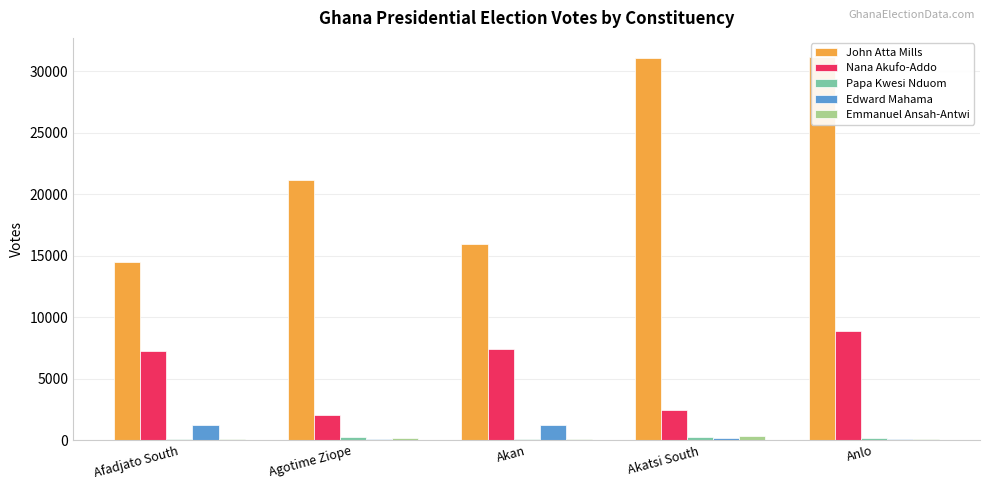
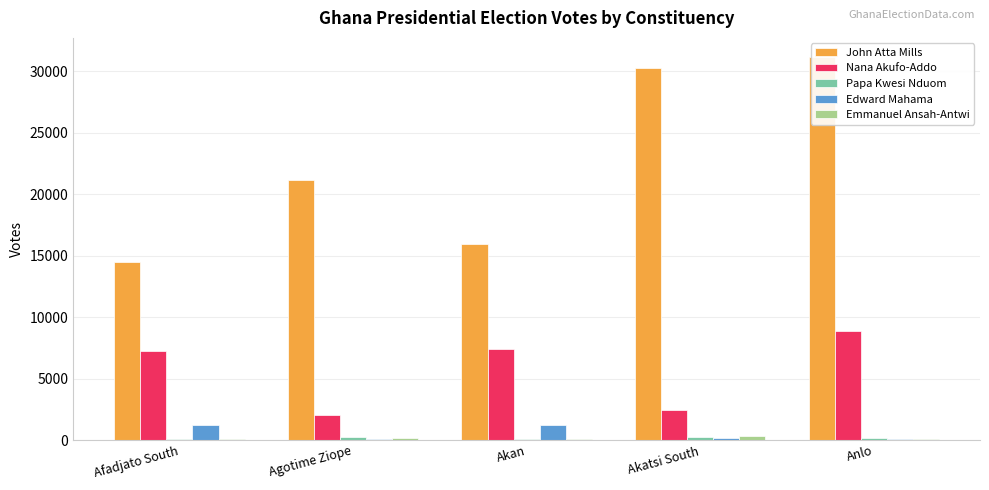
John Atta Mills, Akatsi South: 31100 -> 30300
